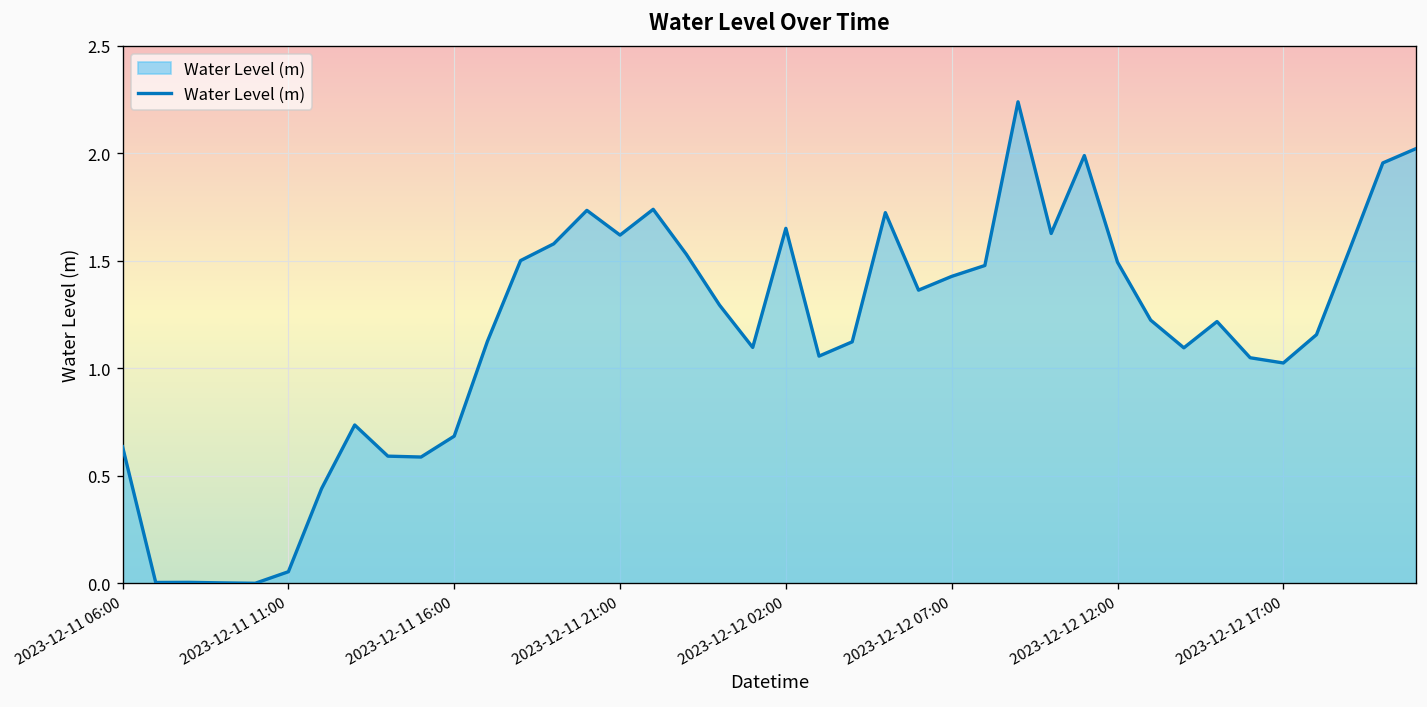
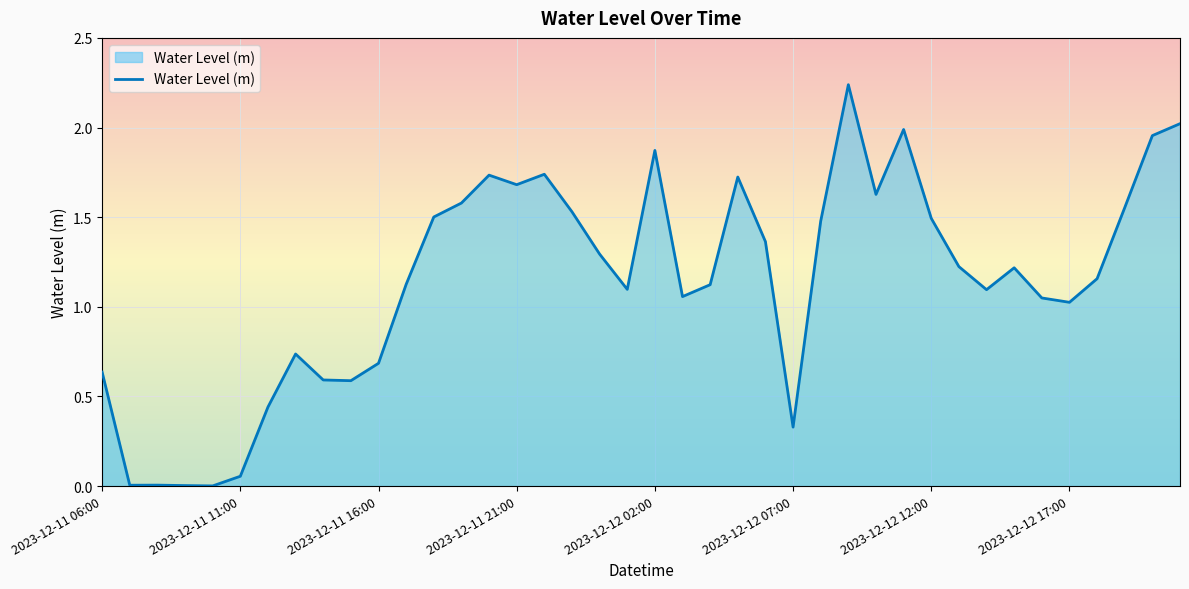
2023-12-11 21:00: 1.62 -> 1.68
2023-12-12 02:00: 1.65 -> 1.87
2023-12-12 07:00: 1.43 -> 0.33
